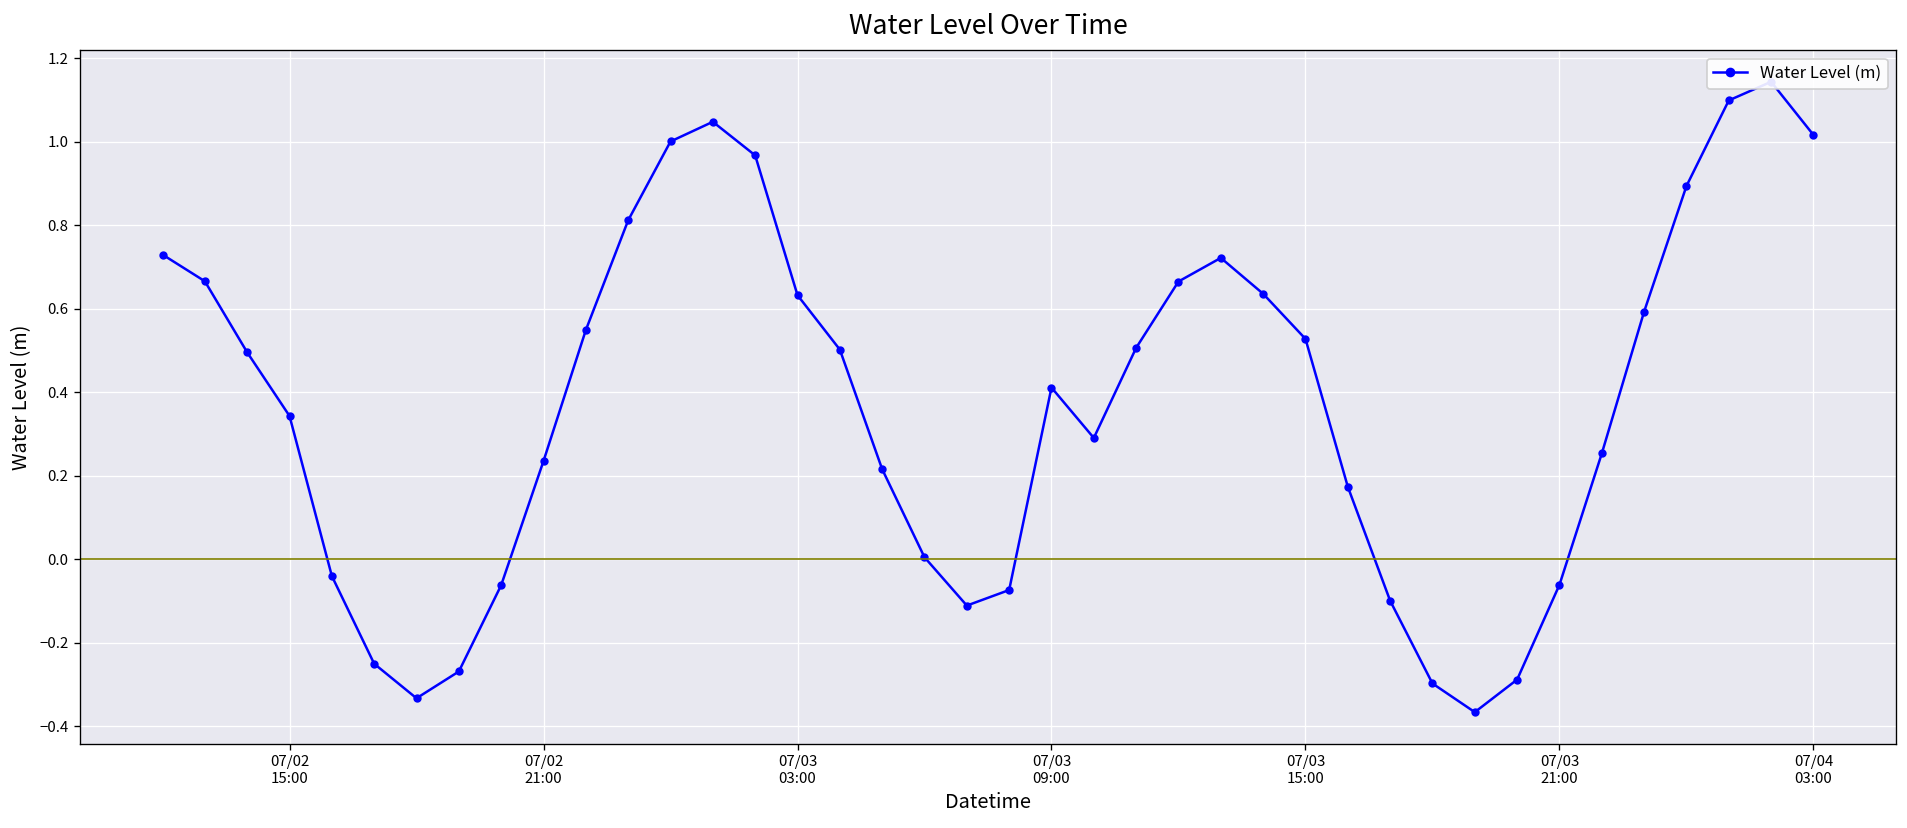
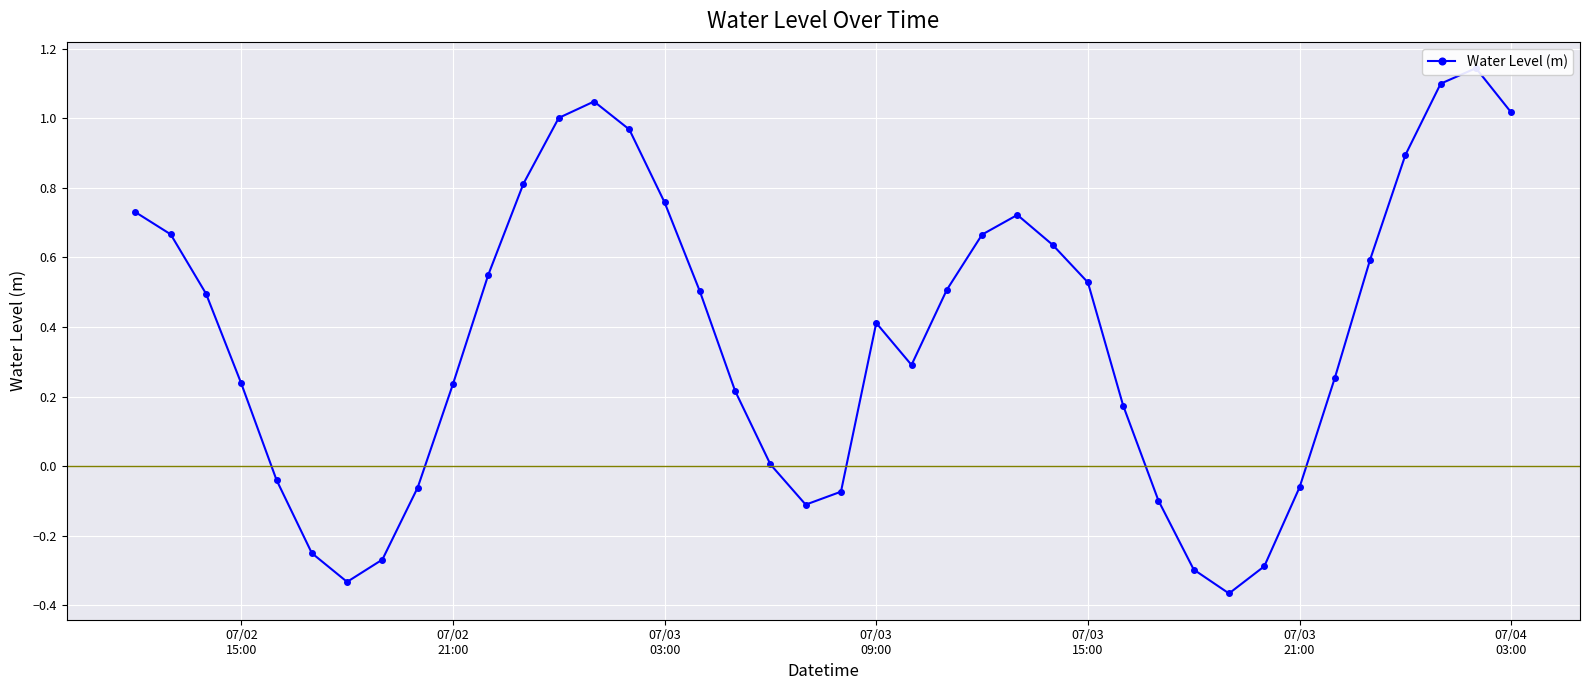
07/02 15:00: 0.34 -> 0.24
07/03 03:00: 0.63 -> 0.76
